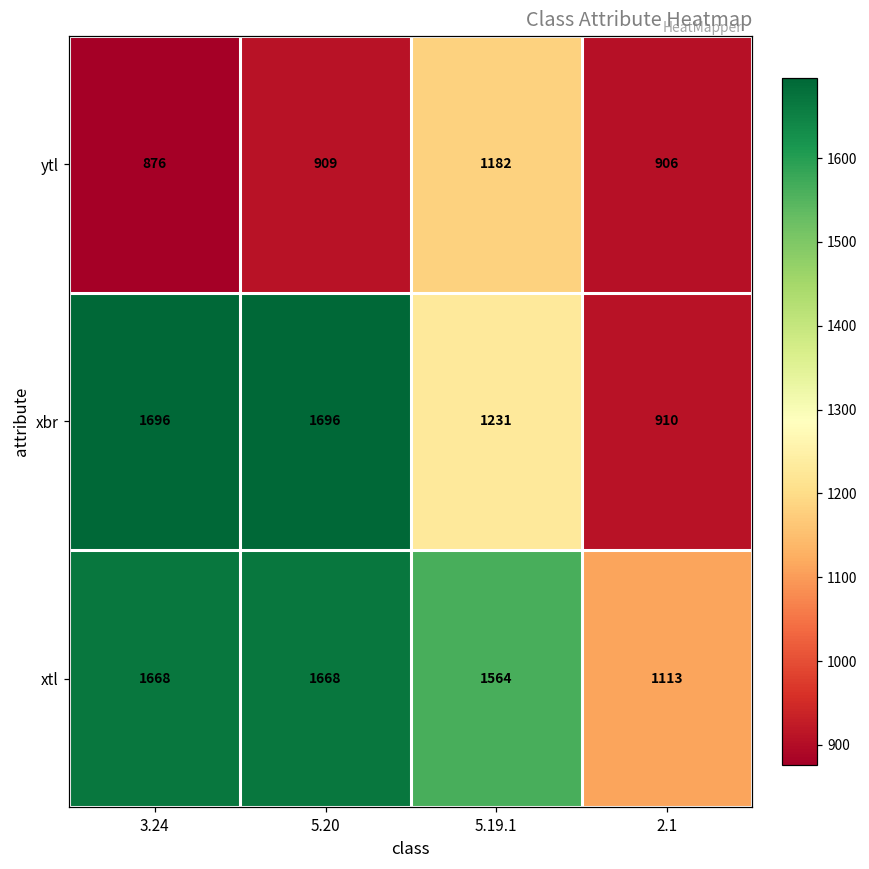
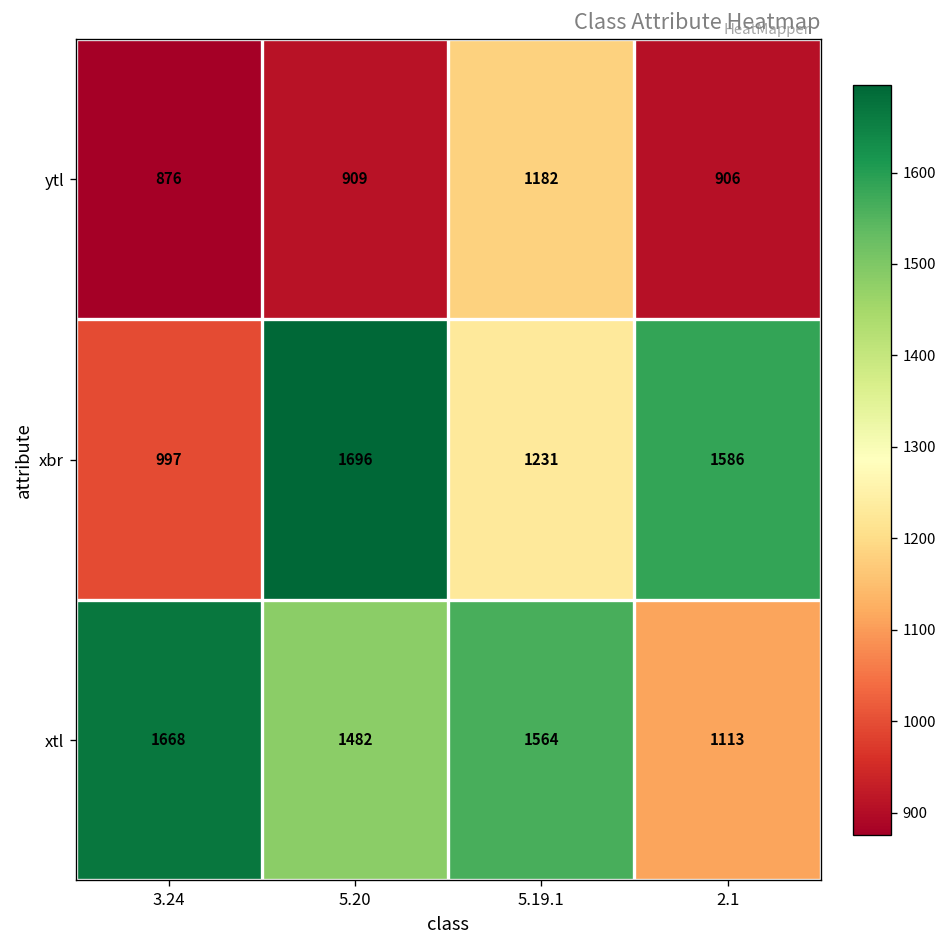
xbr, 3.24: 1696 -> 997
xbr, 2.1: 910 -> 1586
xtl, 5.20: 1668 -> 1482
